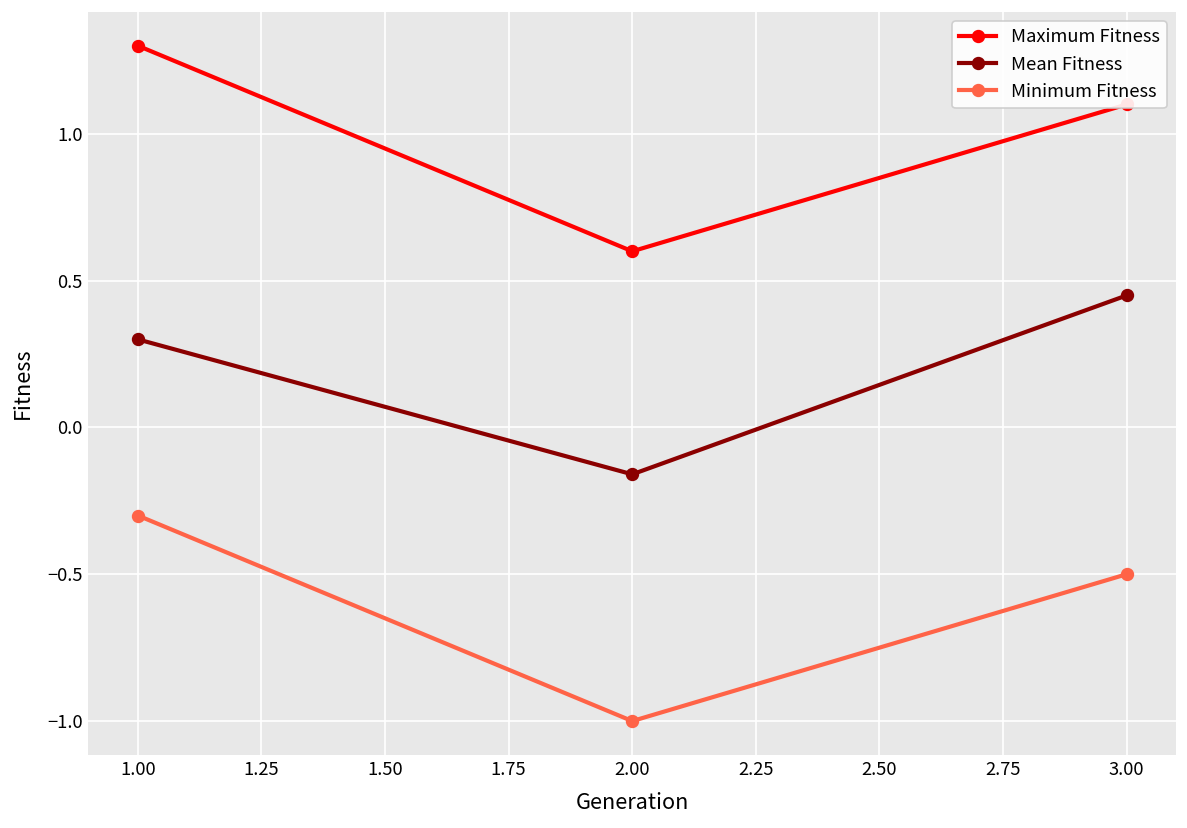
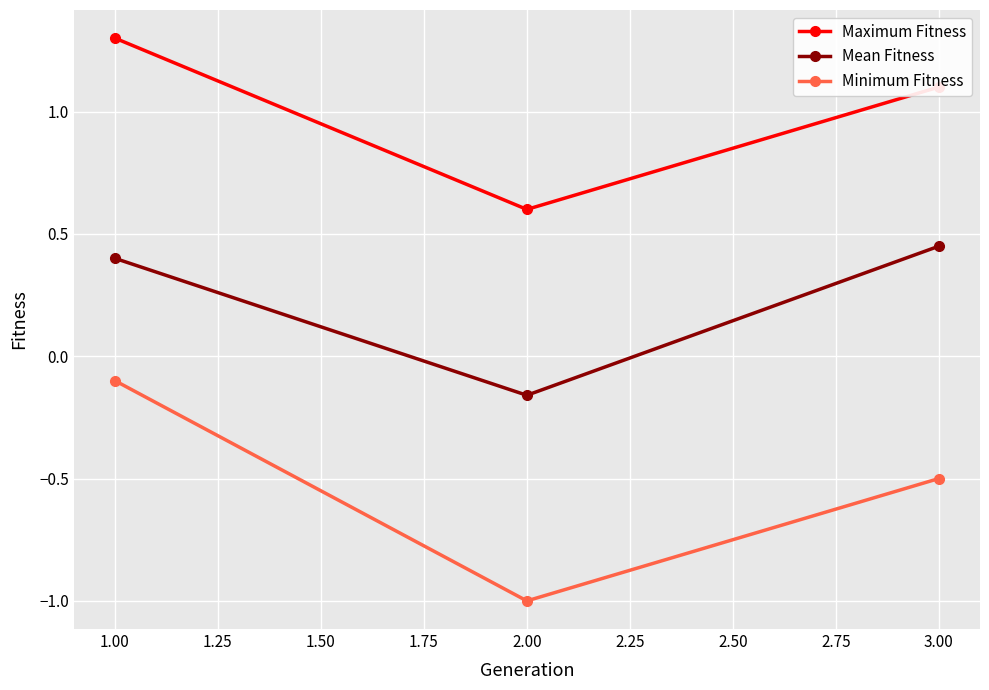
Mean Fitness, 1.00: 0.3 -> 0.4
Minimum Fitness, 1.00: -0.3 -> -0.1
